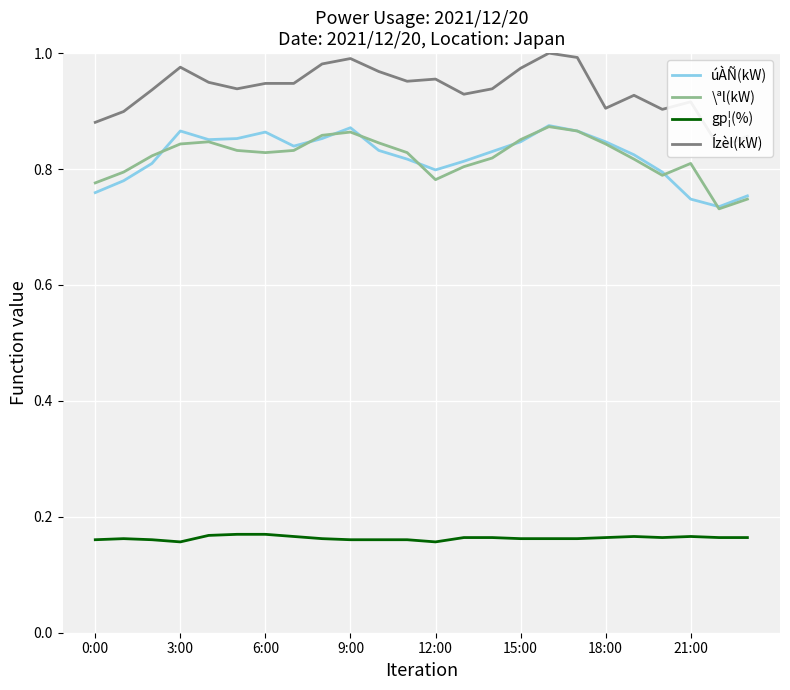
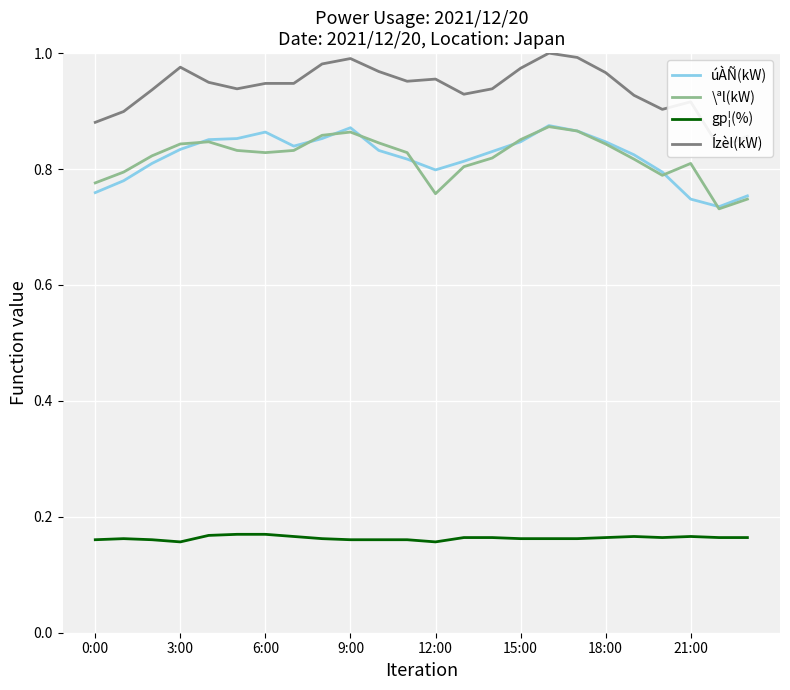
úÀÑ(kW), 3:00: 0.87 -> 0.83
\ªl(kW), 12:00: 0.78 -> 0.76
Ízèl(kW), 18:00: 0.90 -> 0.97
